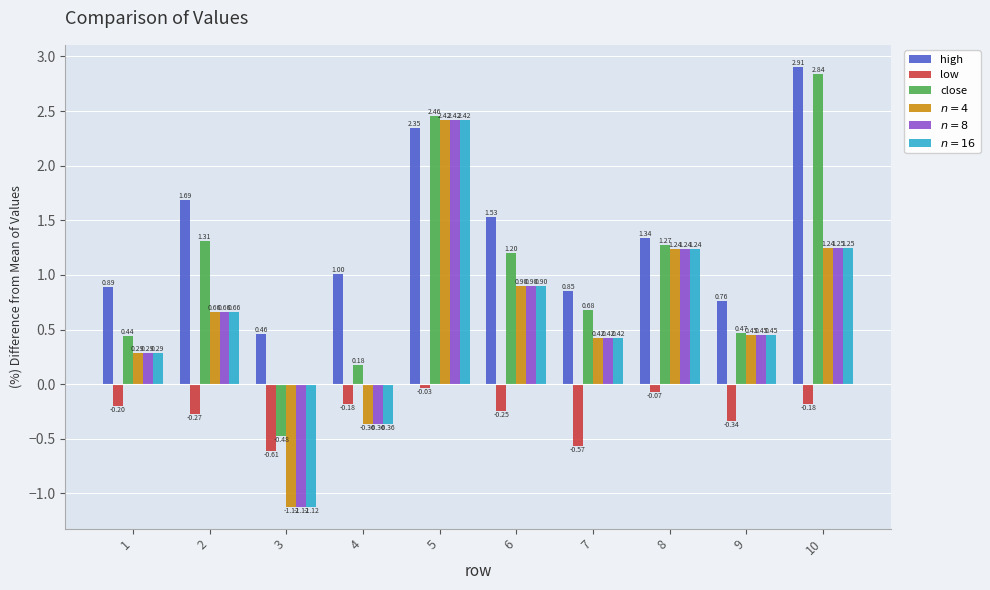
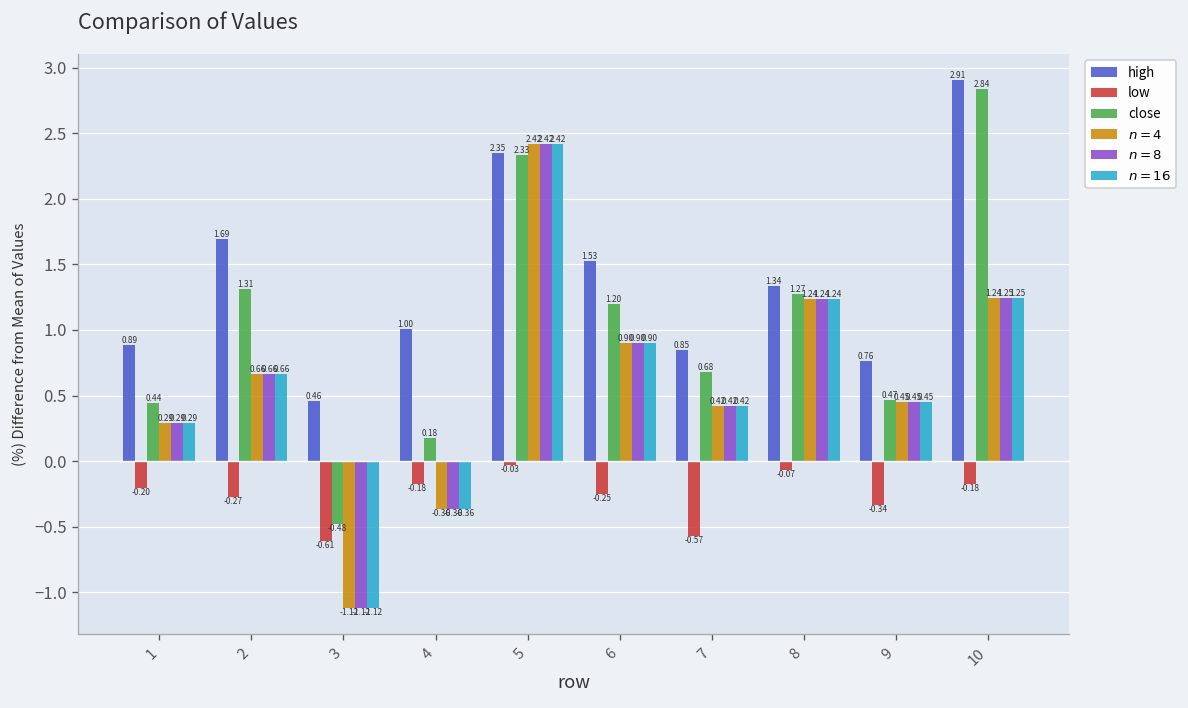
close, 5: 2.46 -> 2.33
